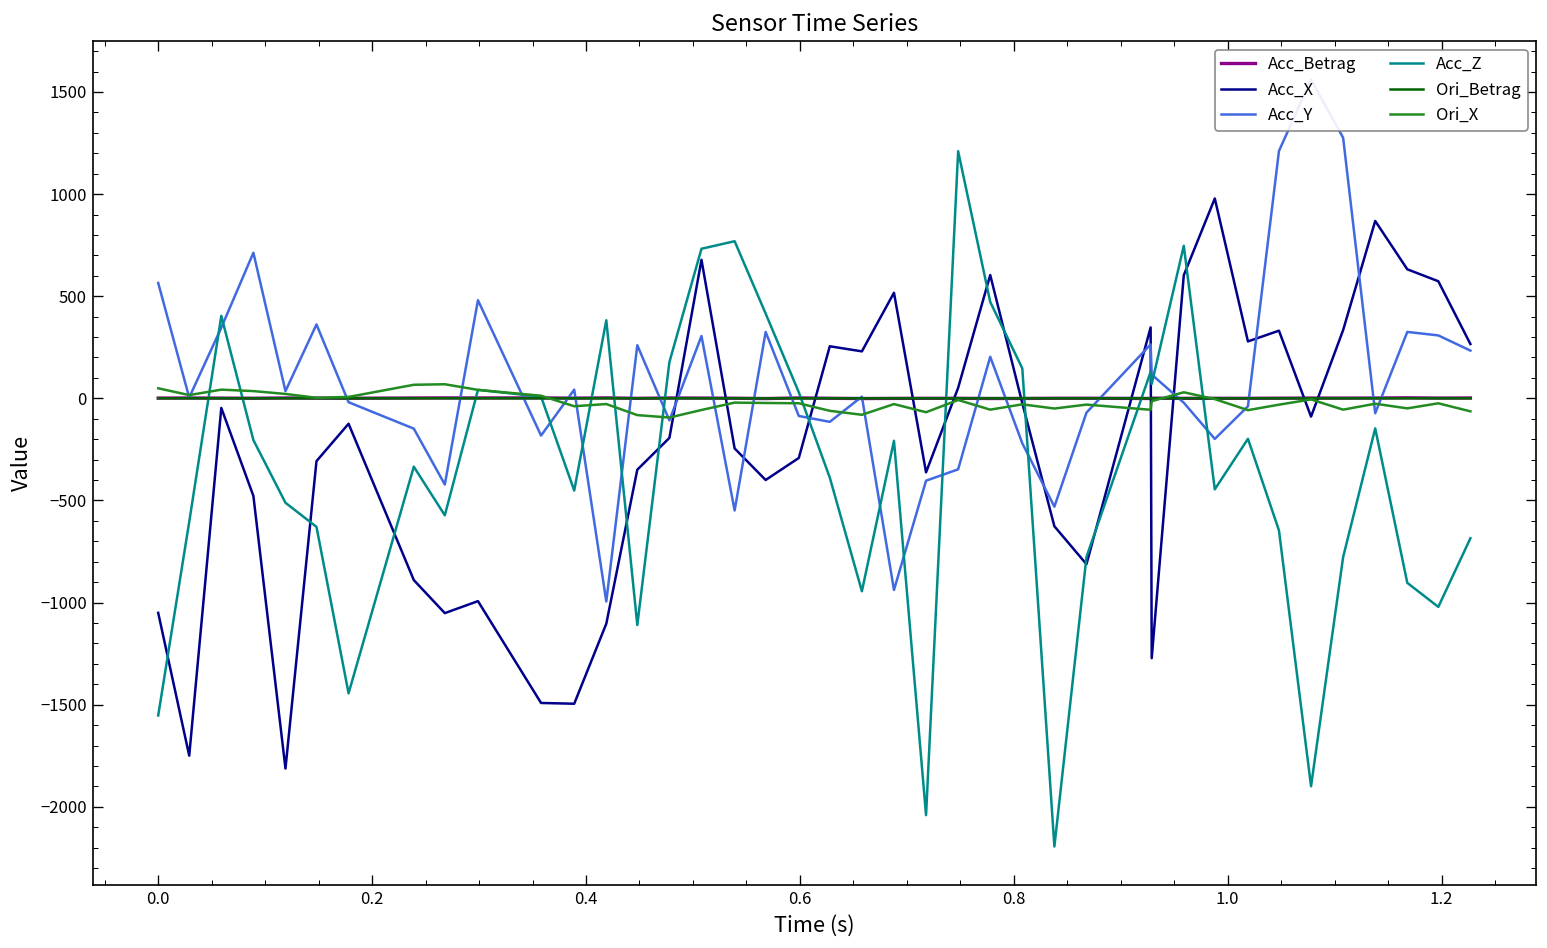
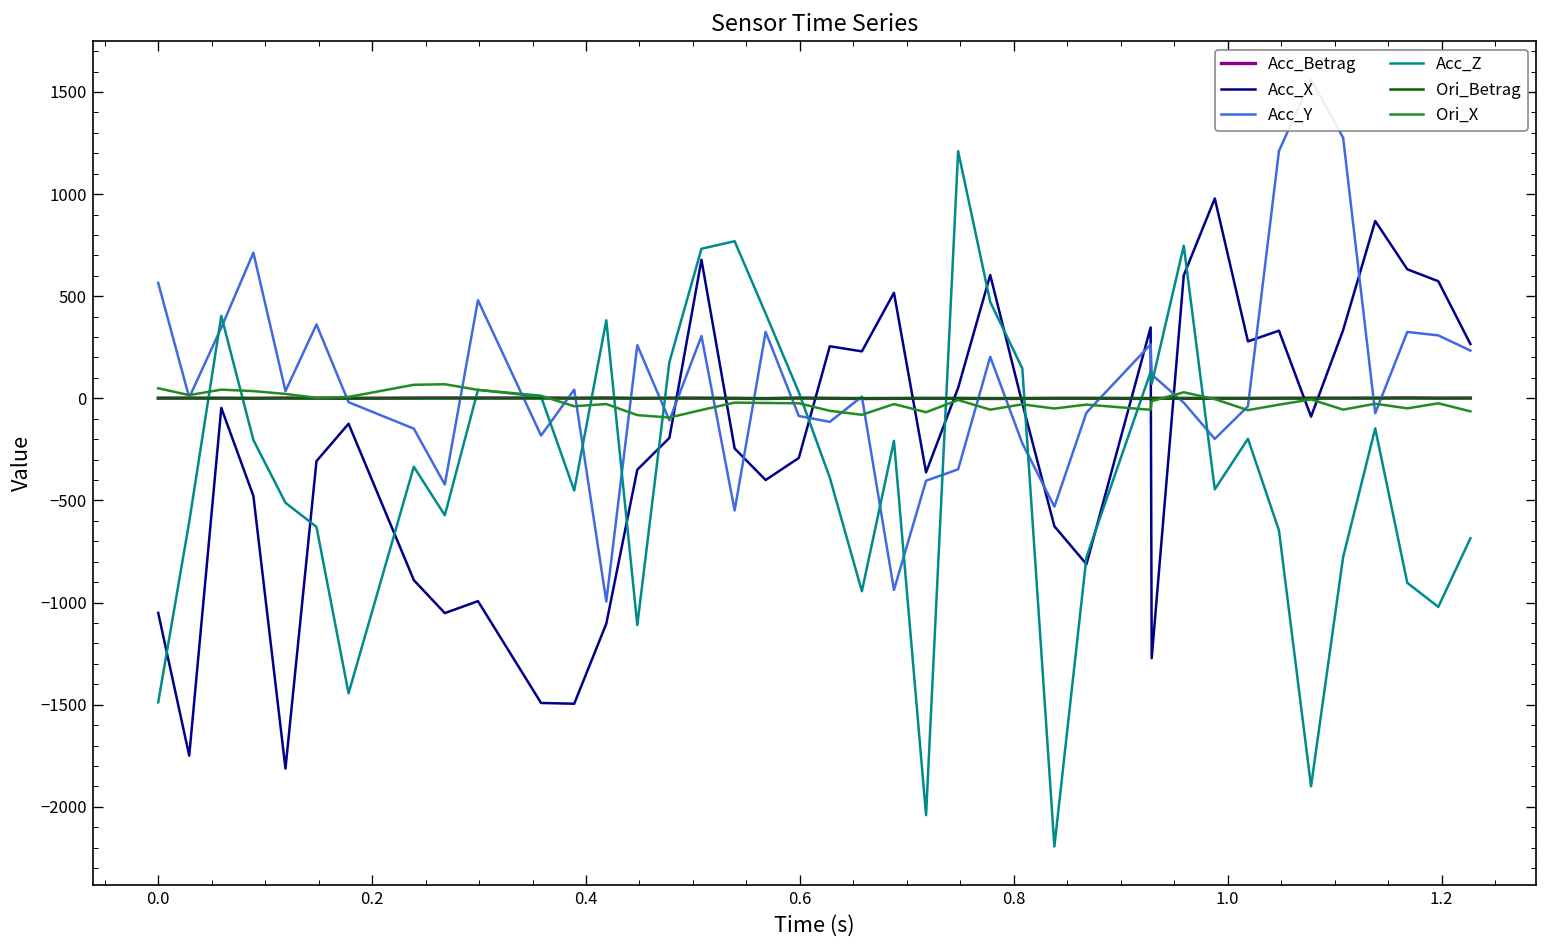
Acc_Z, 0.0: -1550 -> -1490
